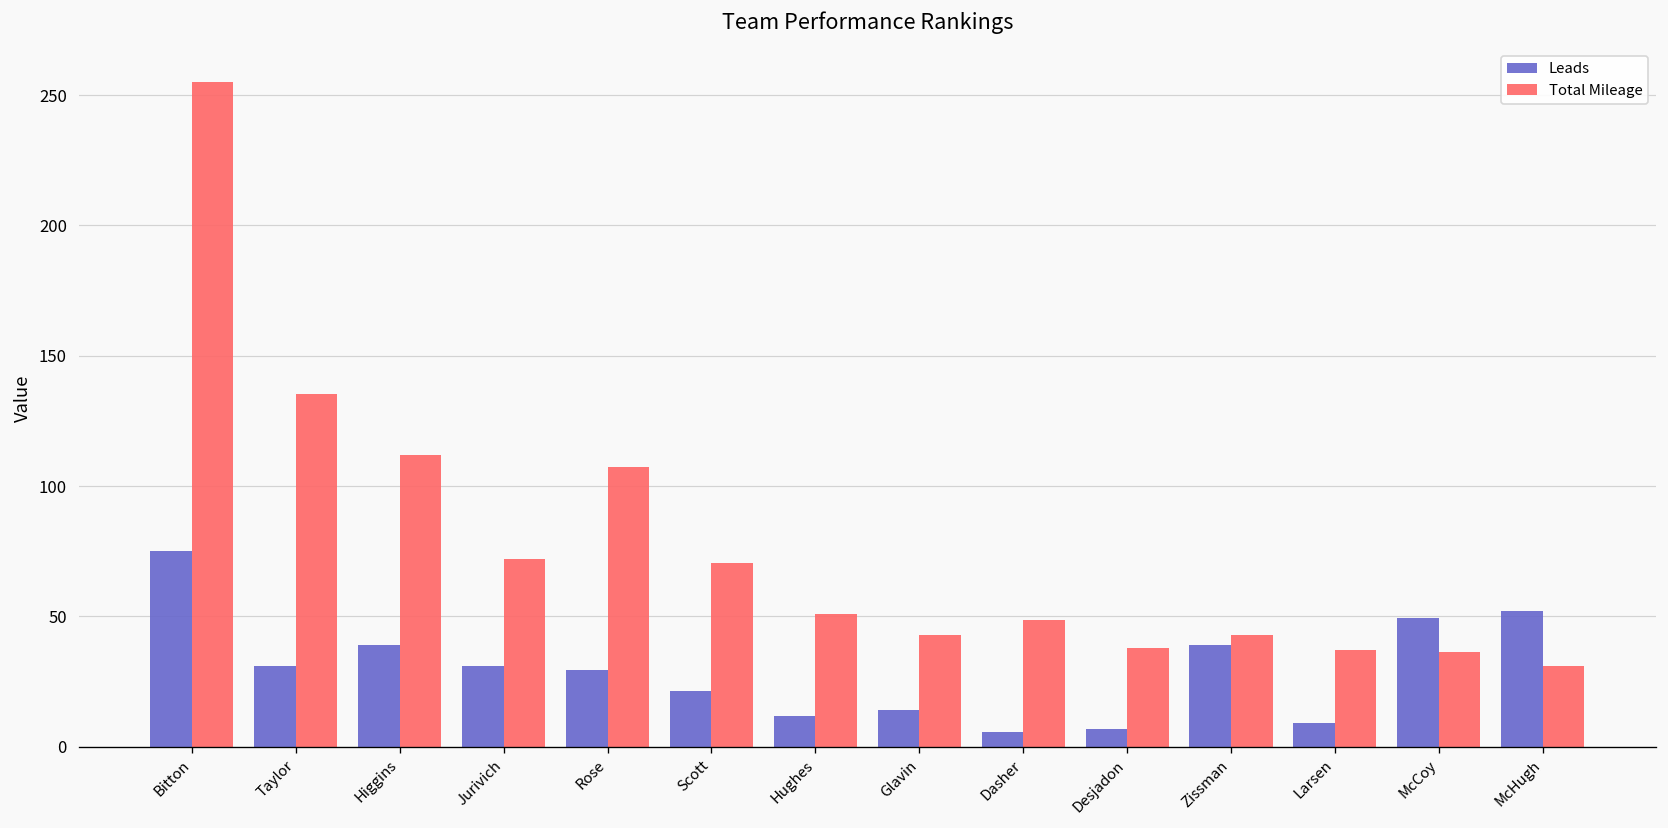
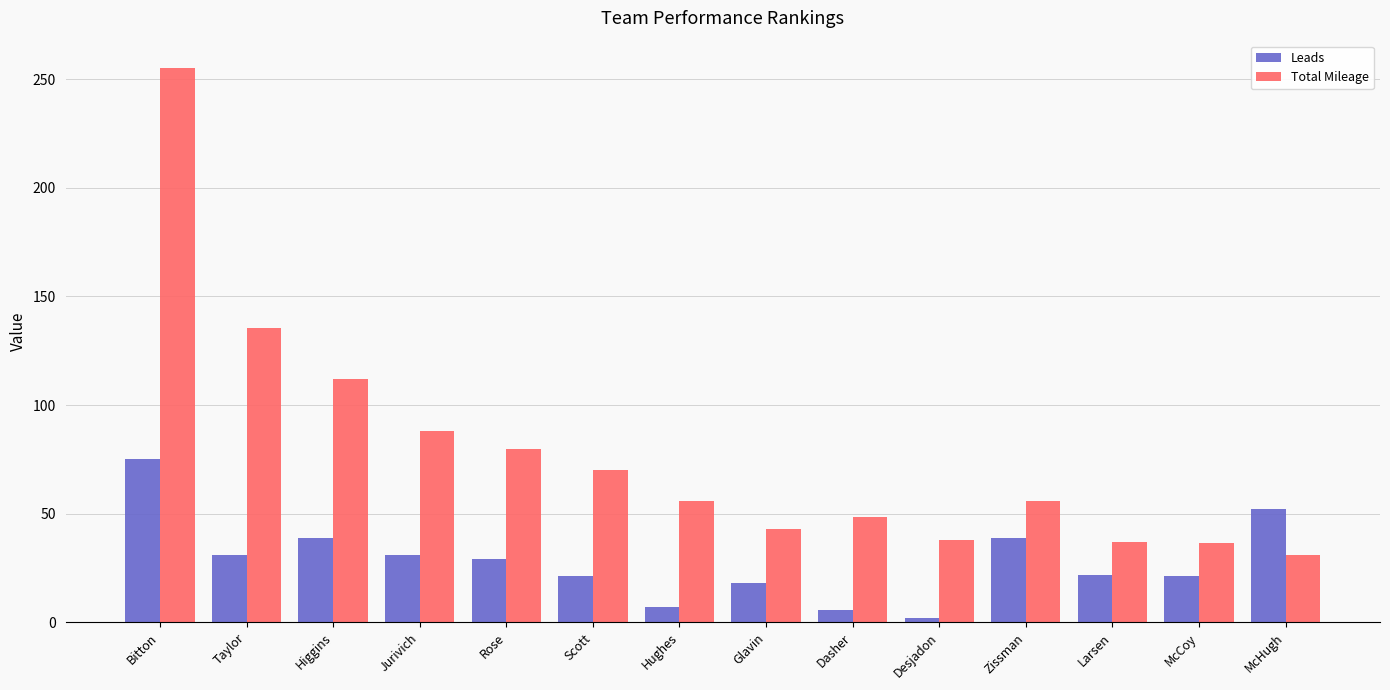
Total Mileage, Jurivich: 72 -> 88
Total Mileage, Rose: 107 -> 80
Leads, Hughes: 12 -> 7
Total Mileage, Hughes: 51 -> 56
Leads, Glavin: 14 -> 18
Leads, Desjadon: 7 -> 2
Total Mileage, Zissman: 43 -> 56
Leads, Larsen: 9 -> 22
Leads, McCoy: 49 -> 22
